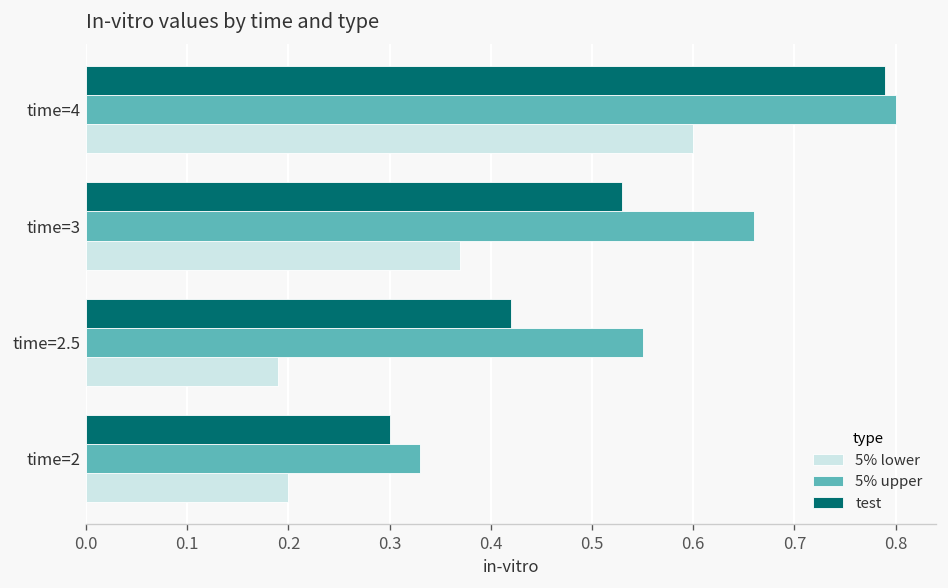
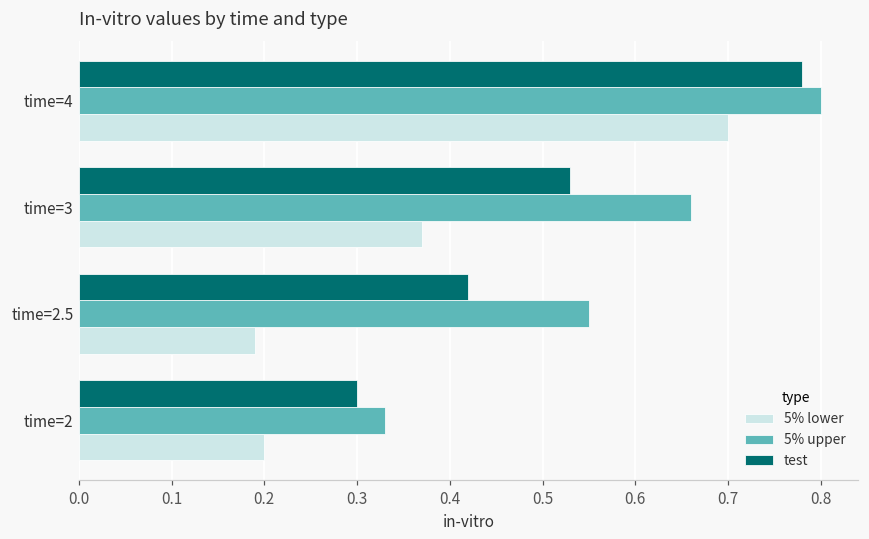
test, time=4: 0.79 -> 0.78
5% lower, time=4: 0.6 -> 0.7
